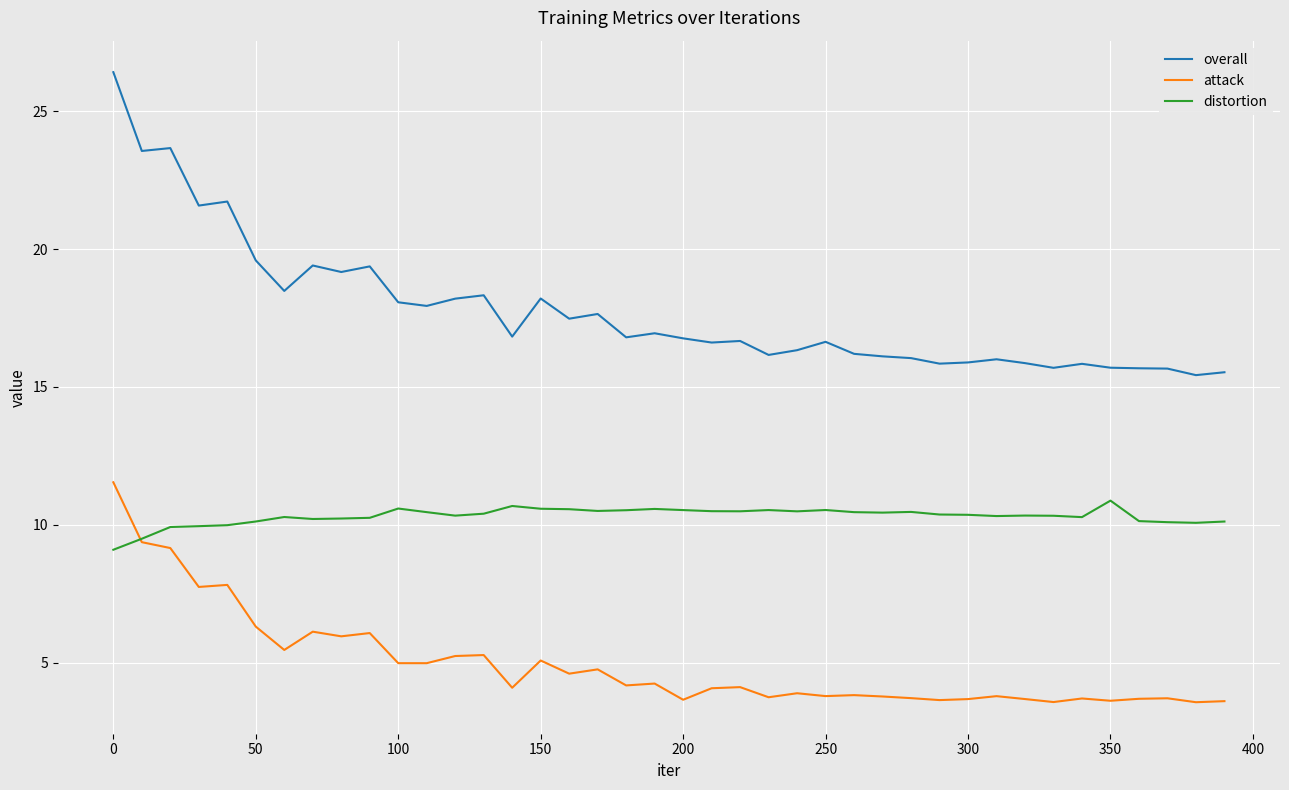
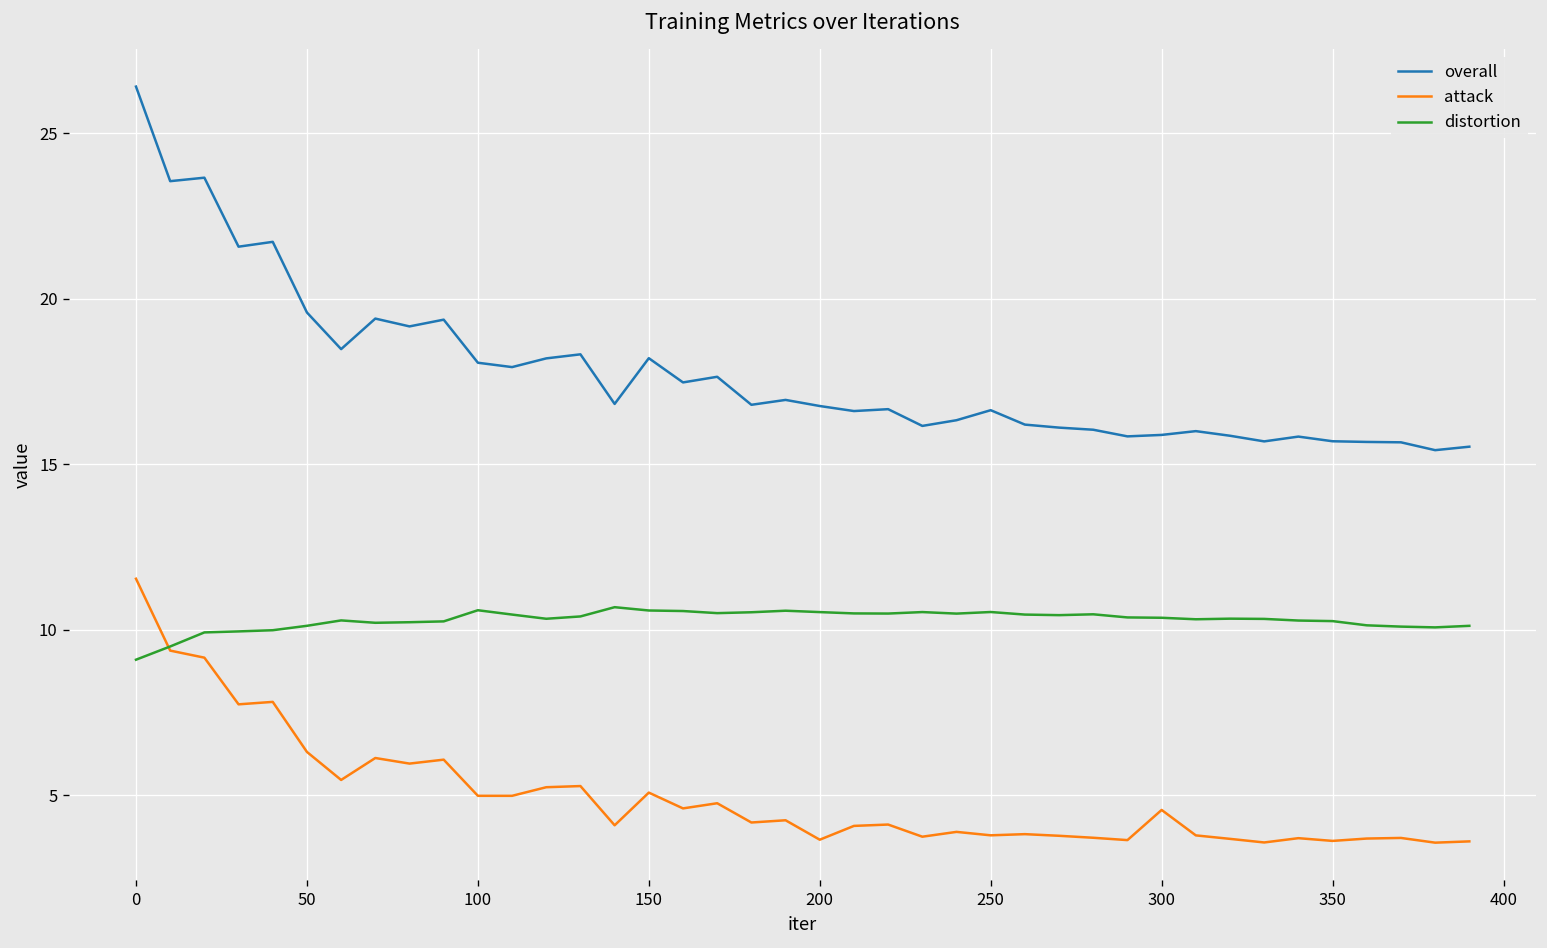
attack, 300: 3.7 -> 4.6
distortion, 350: 10.9 -> 10.3
